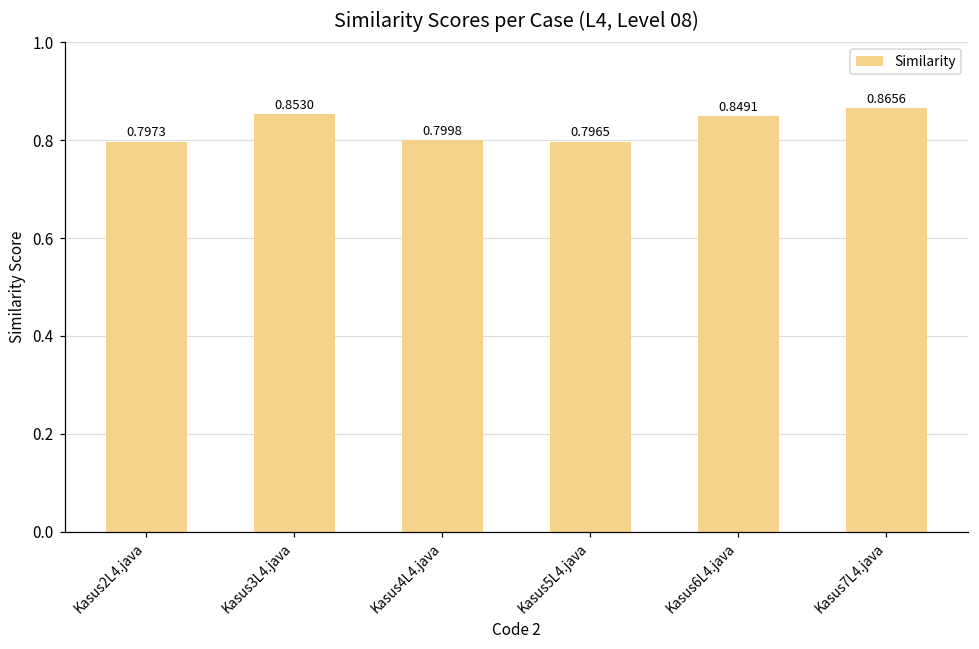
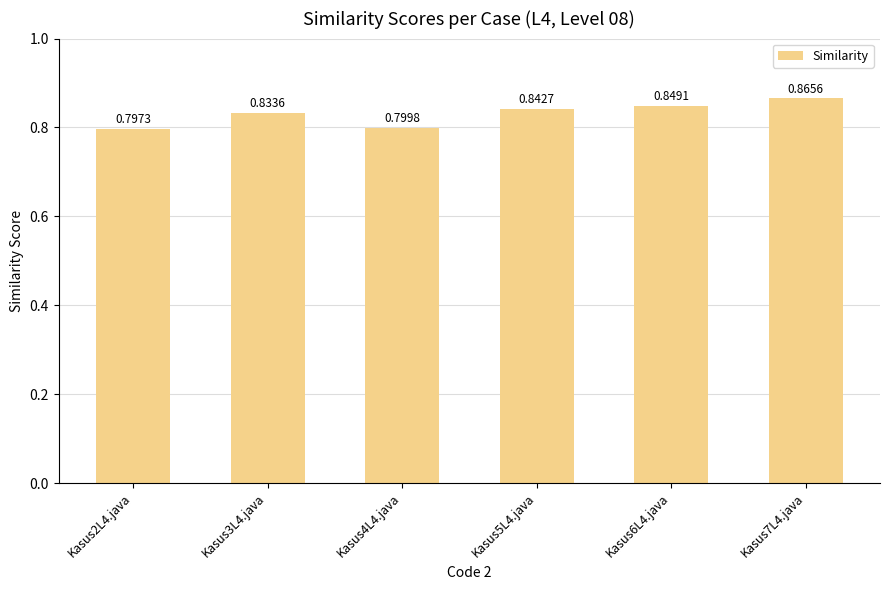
Kasus3L4.java: 0.8530 -> 0.8336
Kasus5L4.java: 0.7965 -> 0.8427
